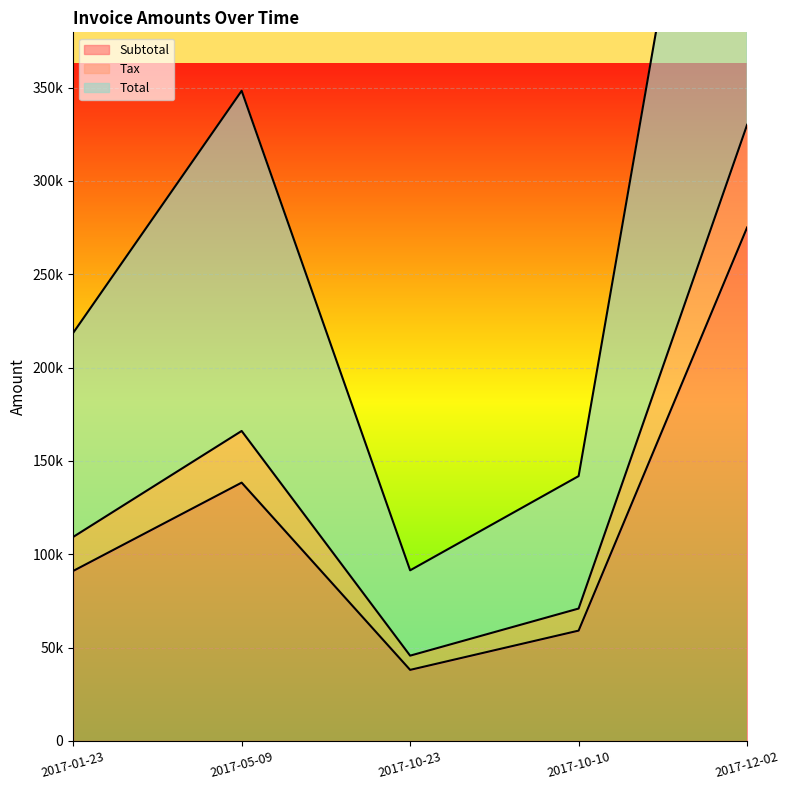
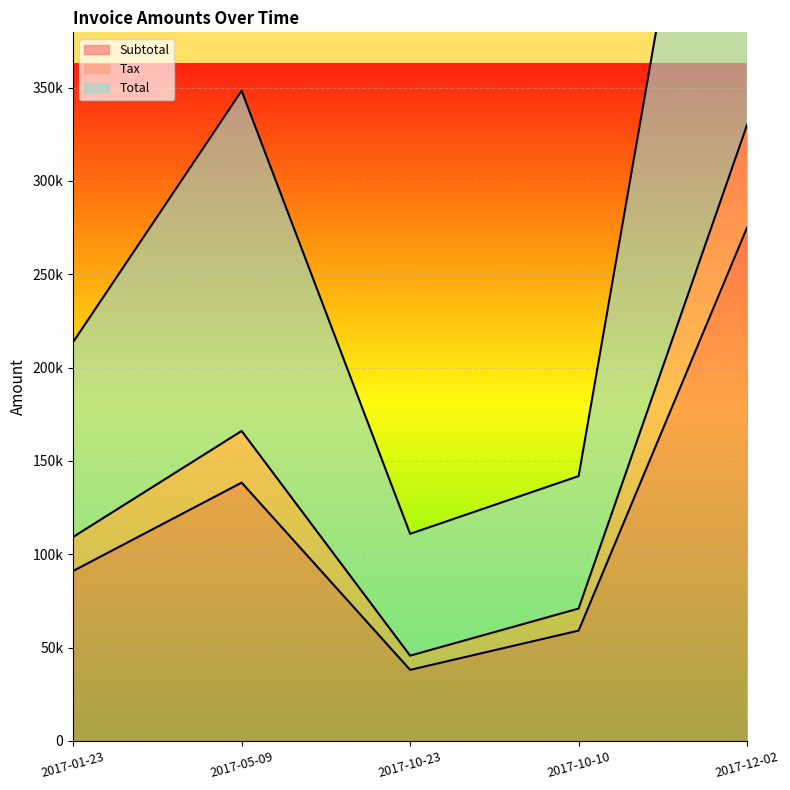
Total, 2017-01-23: 109000 -> 104000
Total, 2017-10-23: 46000 -> 65000
